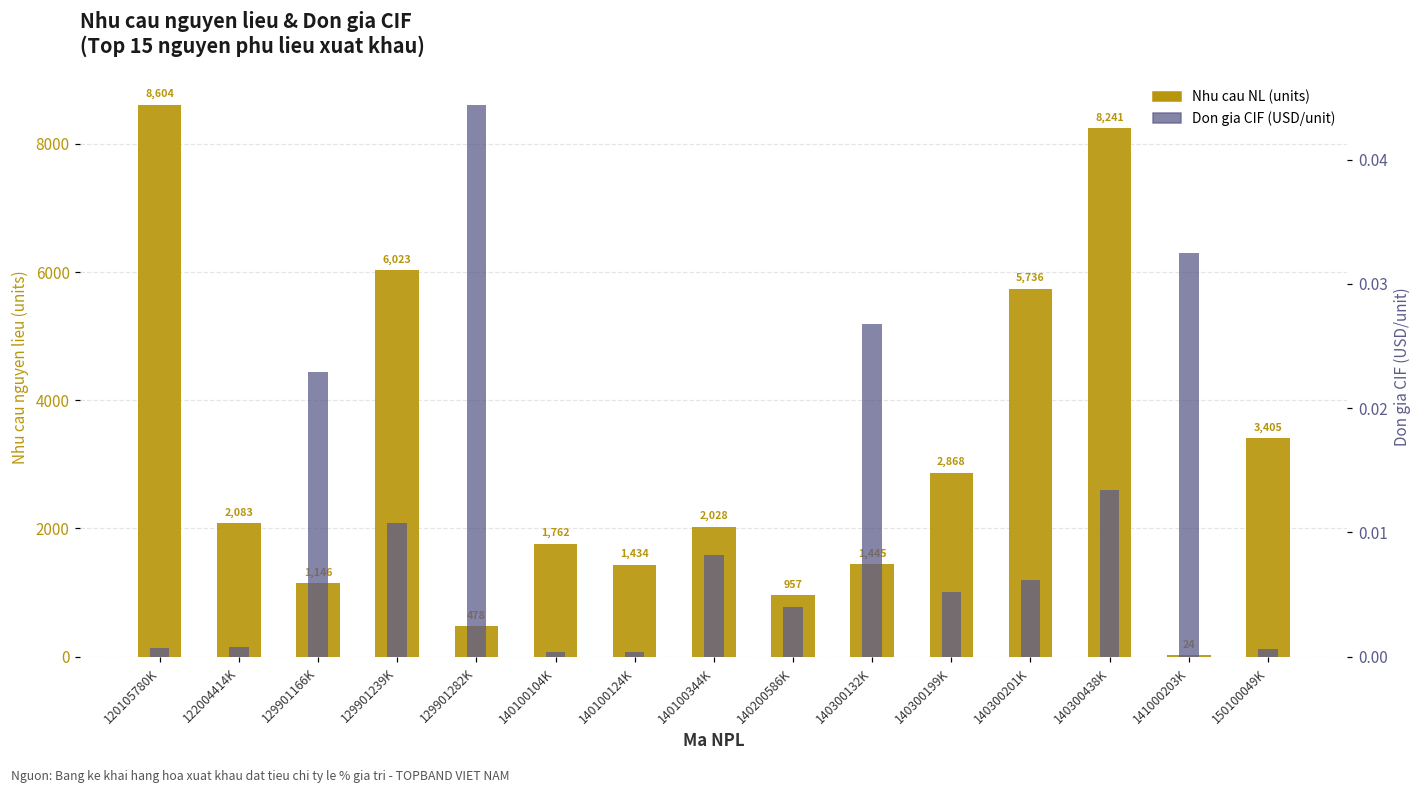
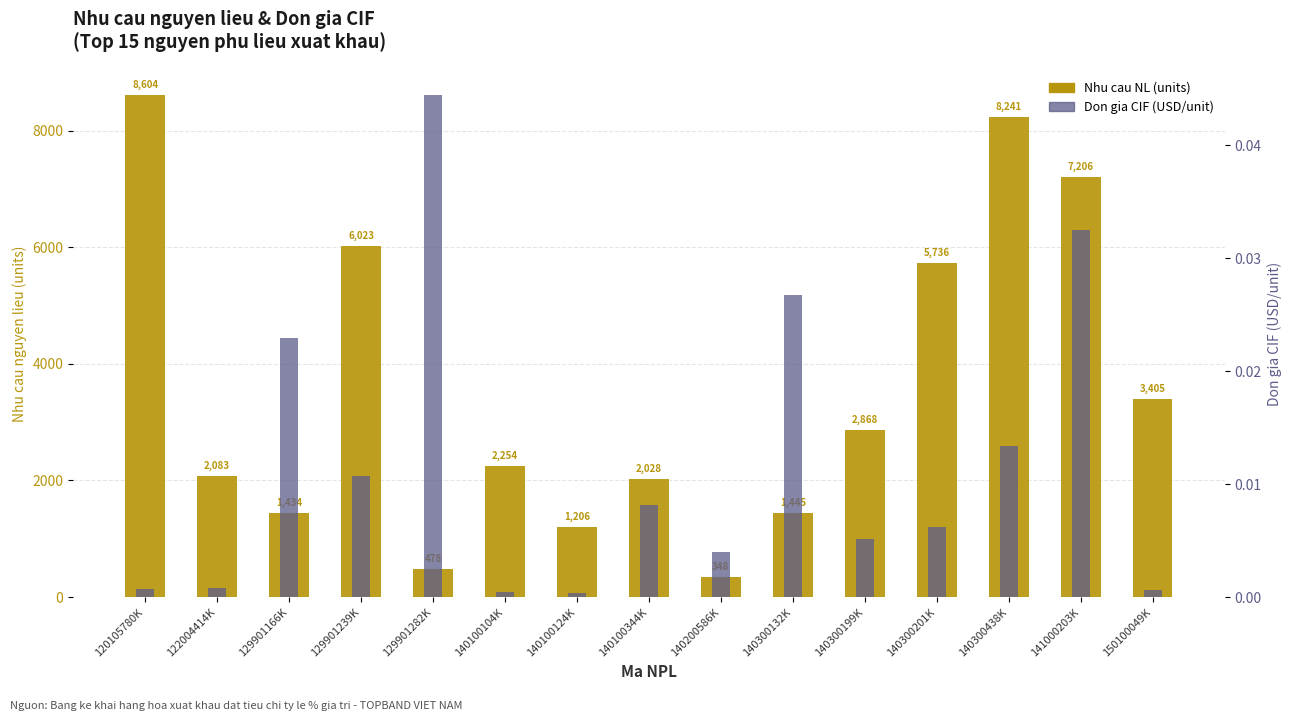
Nhu cau NL (units), 129901166K: 1,146 -> 1,434
Nhu cau NL (units), 140100104K: 1,762 -> 2,254
Nhu cau NL (units), 140100124K: 1,434 -> 1,206
Nhu cau NL (units), 140200586K: 957 -> 348
Nhu cau NL (units), 141000203K: 24 -> 7,206
